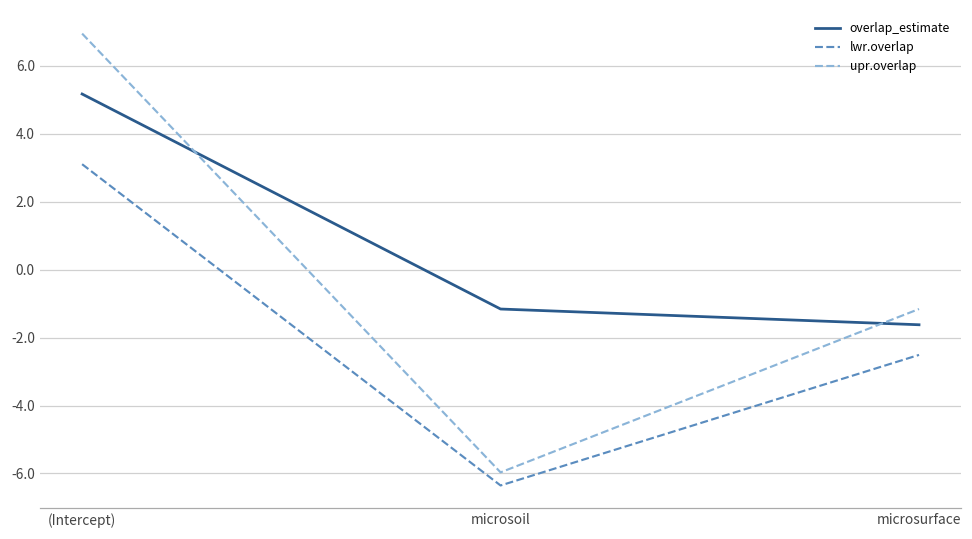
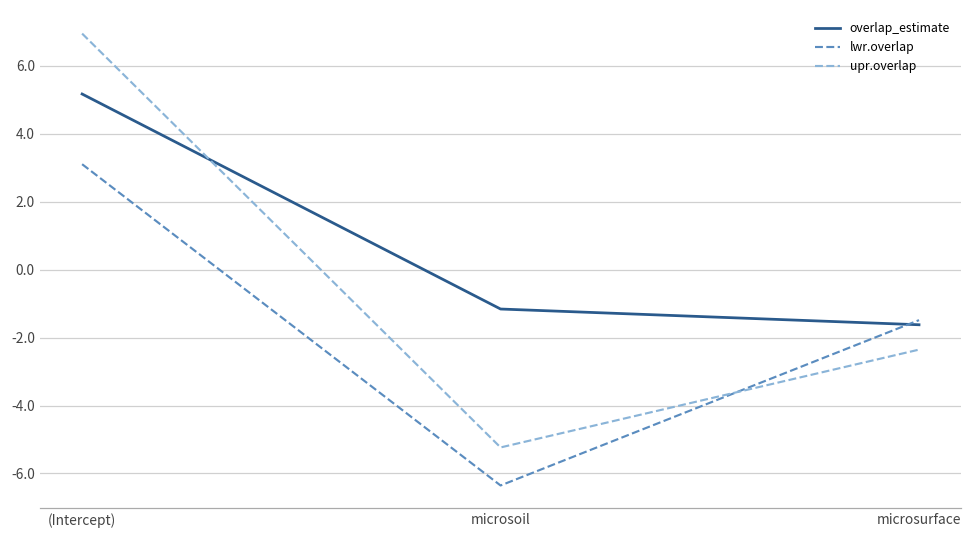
upr.overlap, microsoil: -6.0 -> -5.2
lwr.overlap, microsurface: -2.5 -> -1.5
upr.overlap, microsurface: -1.2 -> -2.4
